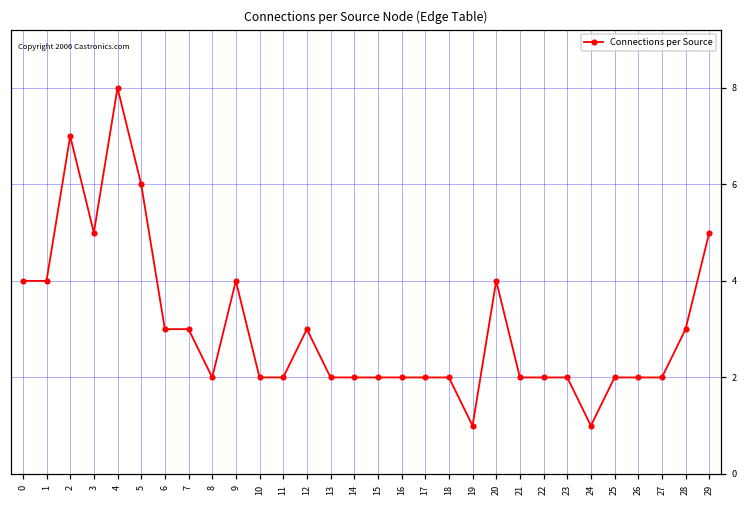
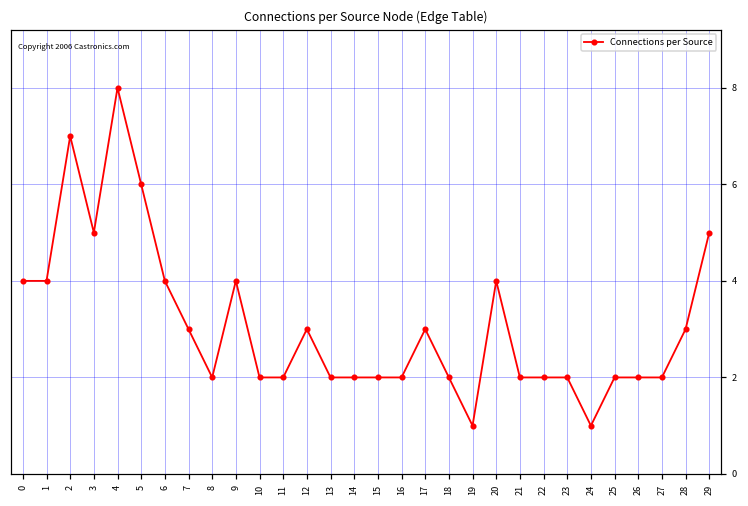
6: 3 -> 4
17: 2 -> 3
